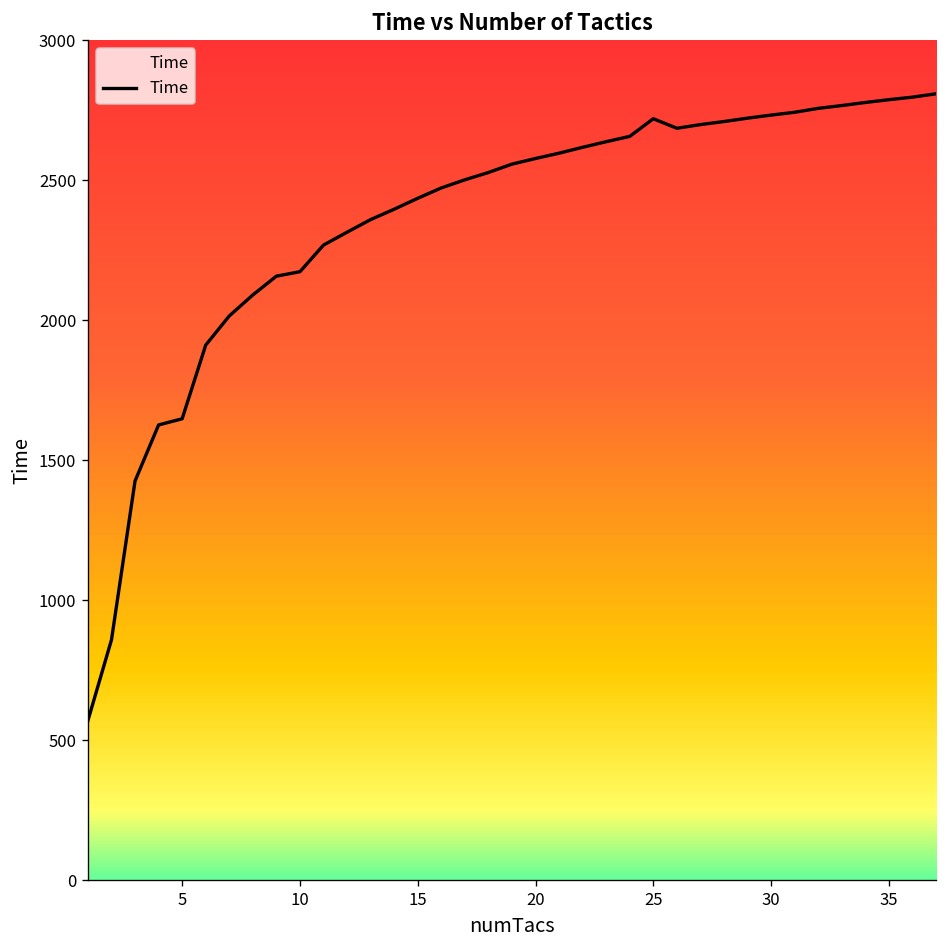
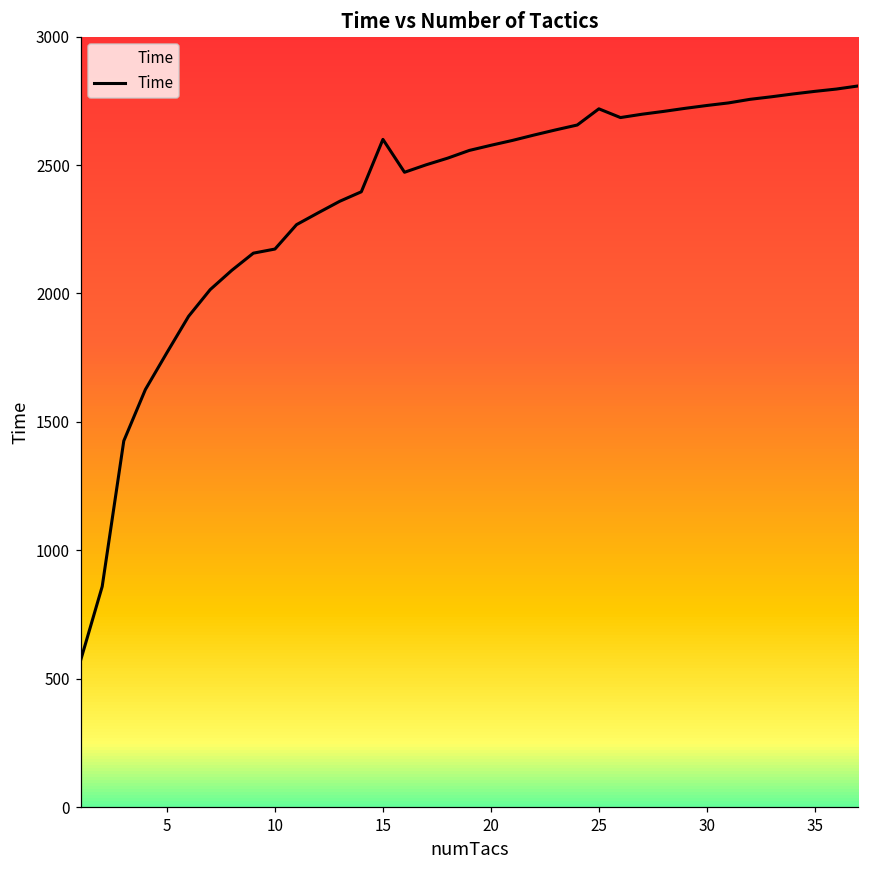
5: 1650 -> 1770
15: 2440 -> 2600
